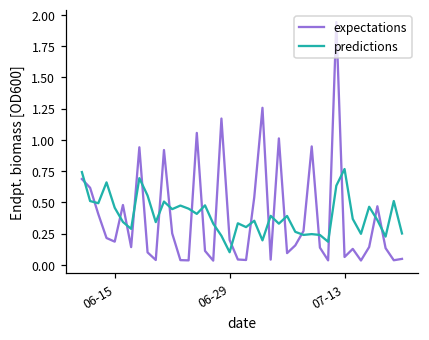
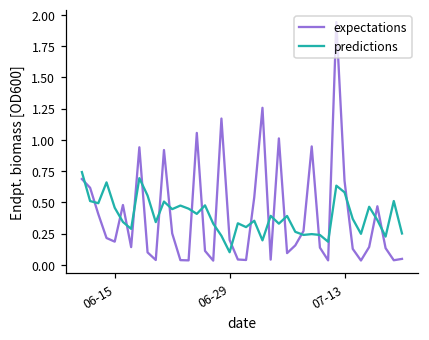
expectations, 07-13: 0.06 -> 0.67
predictions, 07-13: 0.77 -> 0.58
